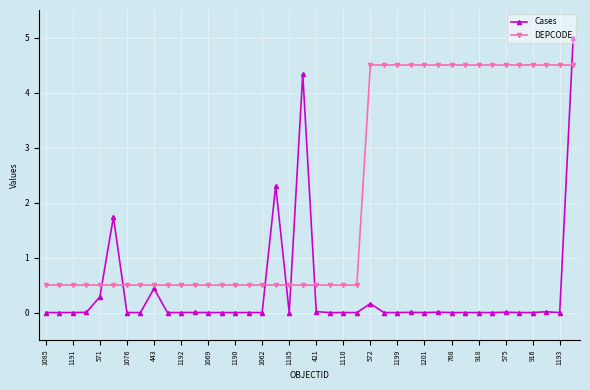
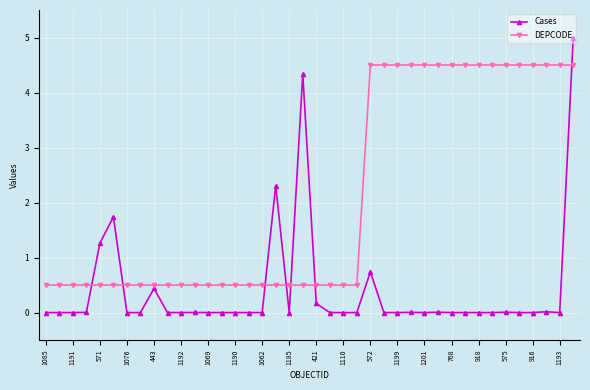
Cases, 571: 0.3 -> 1.3
Cases, 421: 0.0 -> 0.2
Cases, 572: 0.2 -> 0.7
